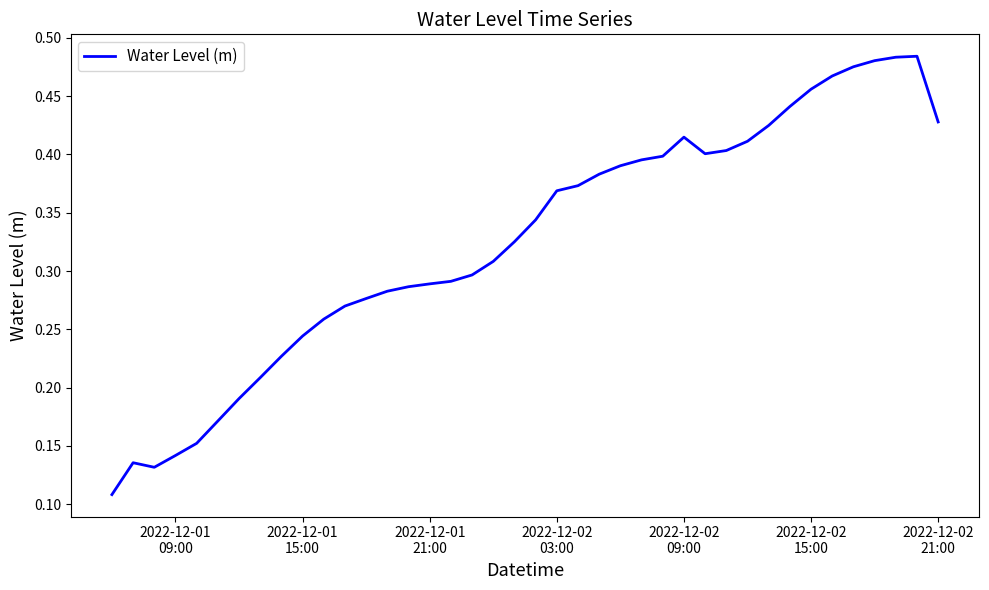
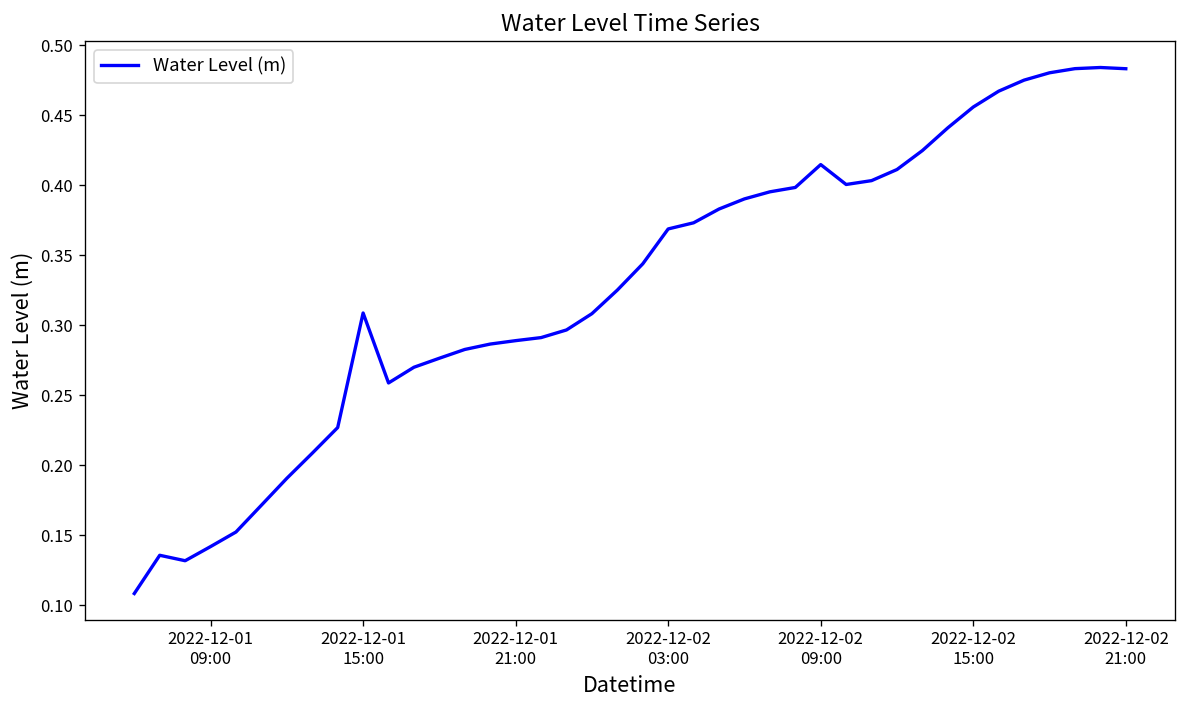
2022-12-01 15:00: 0.244 -> 0.309
2022-12-02 21:00: 0.428 -> 0.483
